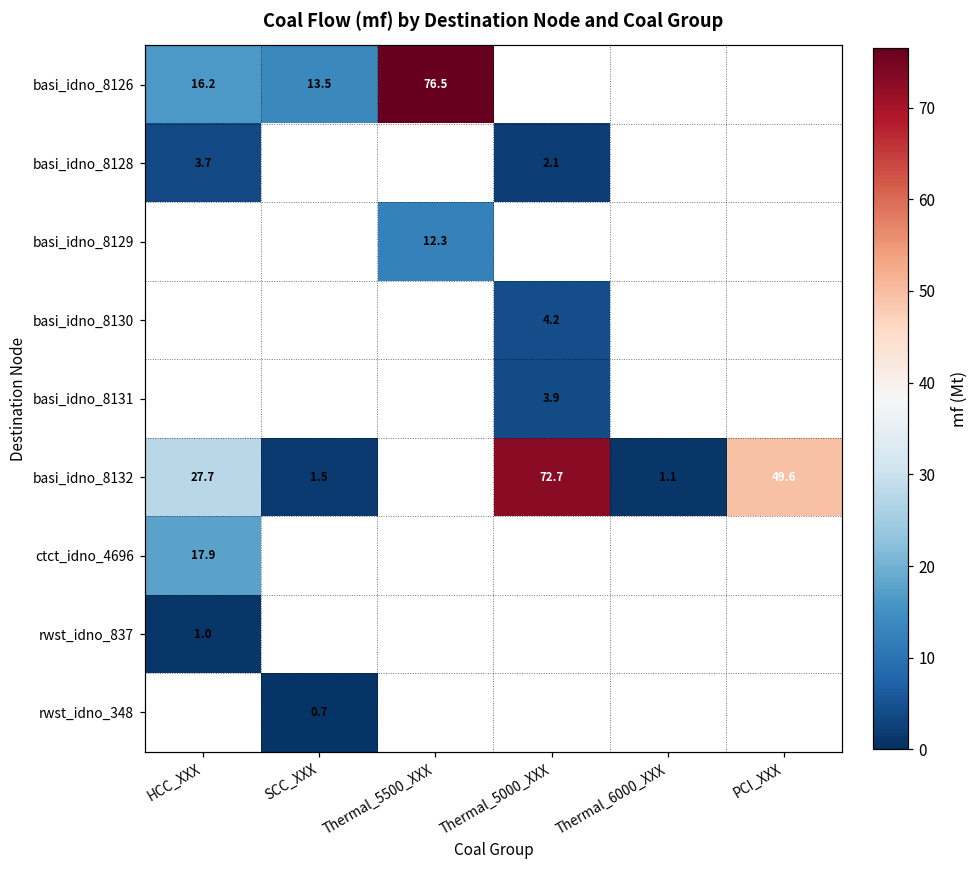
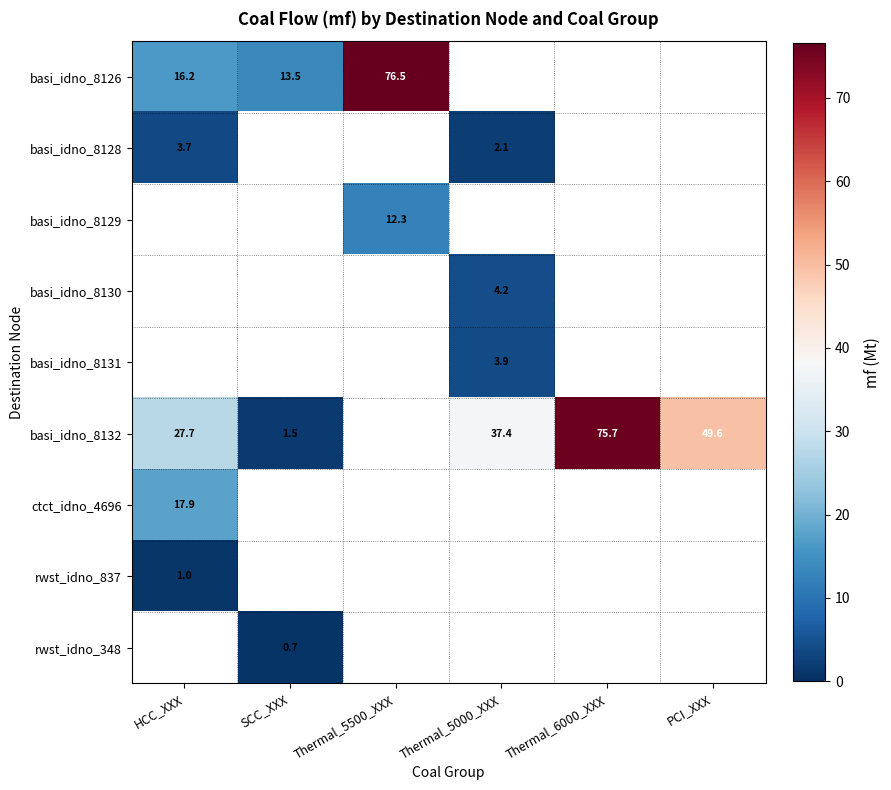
basi_idno_8132, Thermal_5000_XXX: 72.7 -> 37.4
basi_idno_8132, Thermal_6000_XXX: 1.1 -> 75.7
